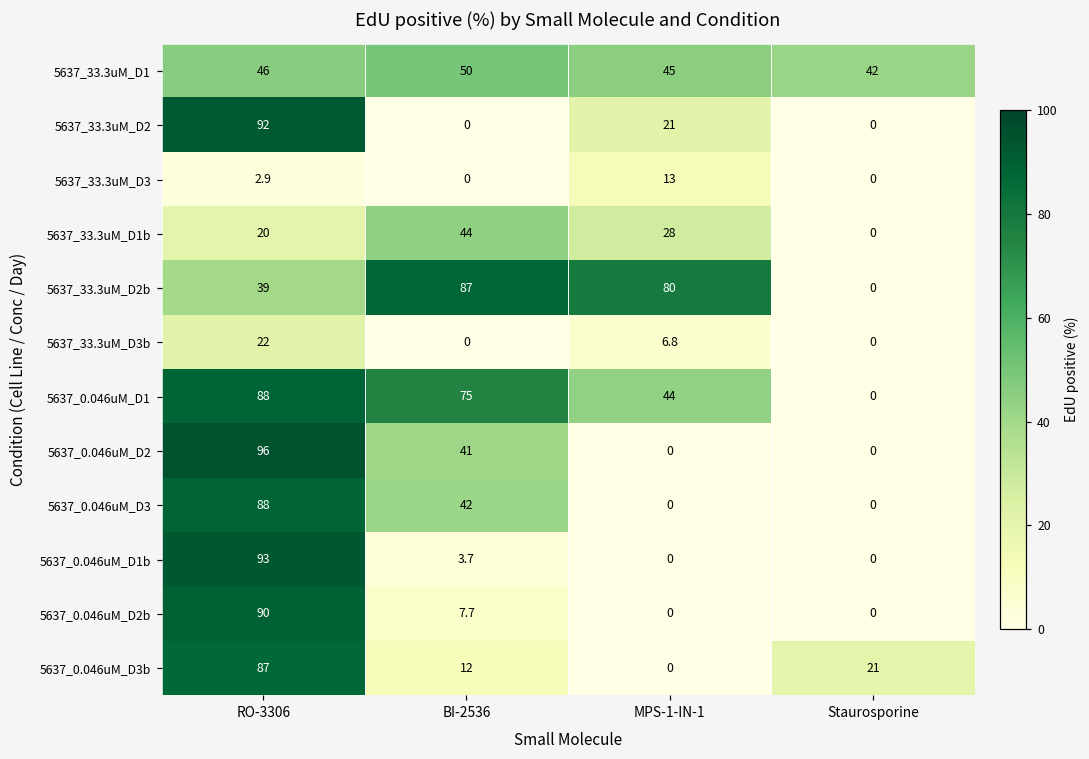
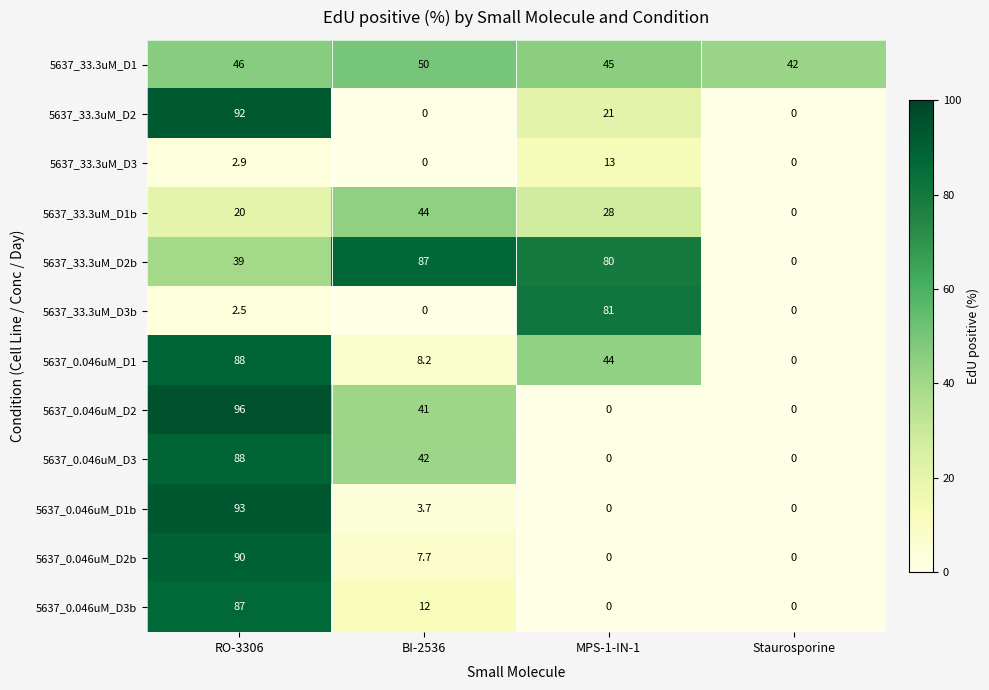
5637_33.3uM_D3b, RO-3306: 22 -> 2.5
5637_33.3uM_D3b, MPS-1-IN-1: 6.8 -> 81
5637_0.046uM_D1, BI-2536: 75 -> 8.2
5637_0.046uM_D3b, Staurosporine: 21 -> 0
